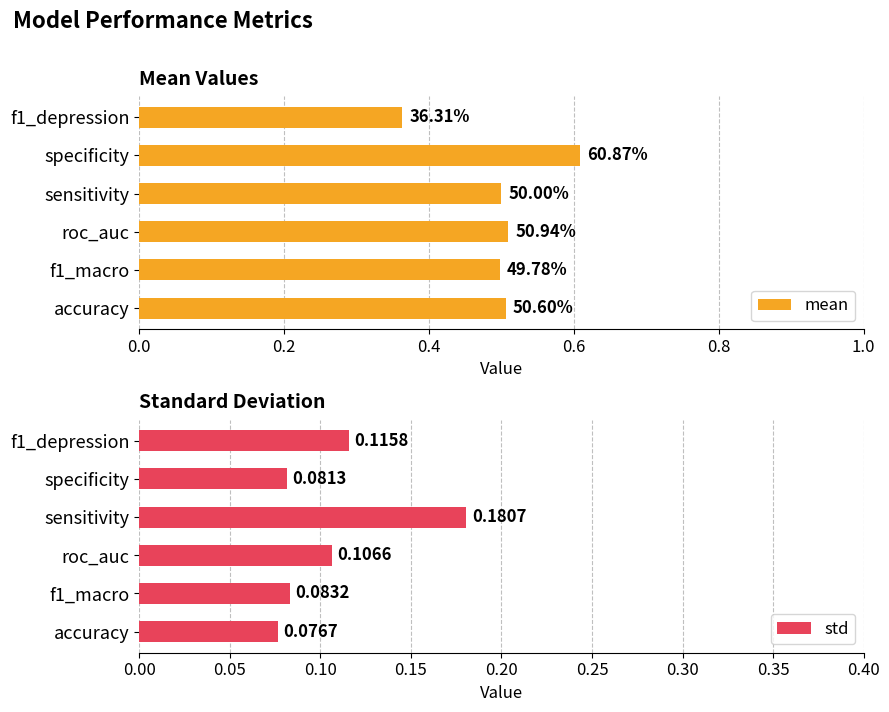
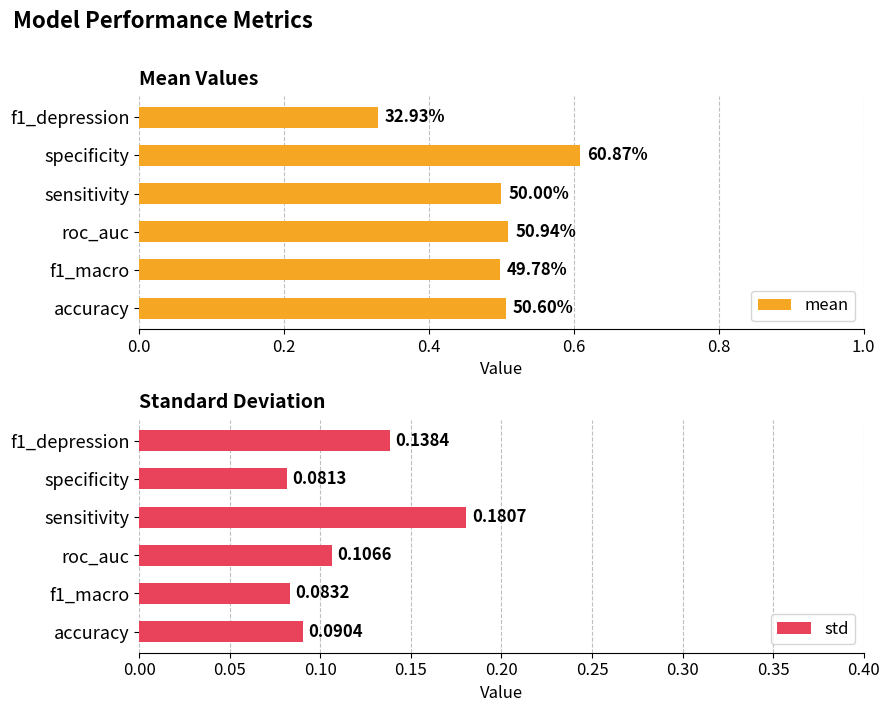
Mean Values, f1_depression: 36.31% -> 32.93%
Standard Deviation, f1_depression: 0.1158 -> 0.1384
Standard Deviation, accuracy: 0.0767 -> 0.0904
